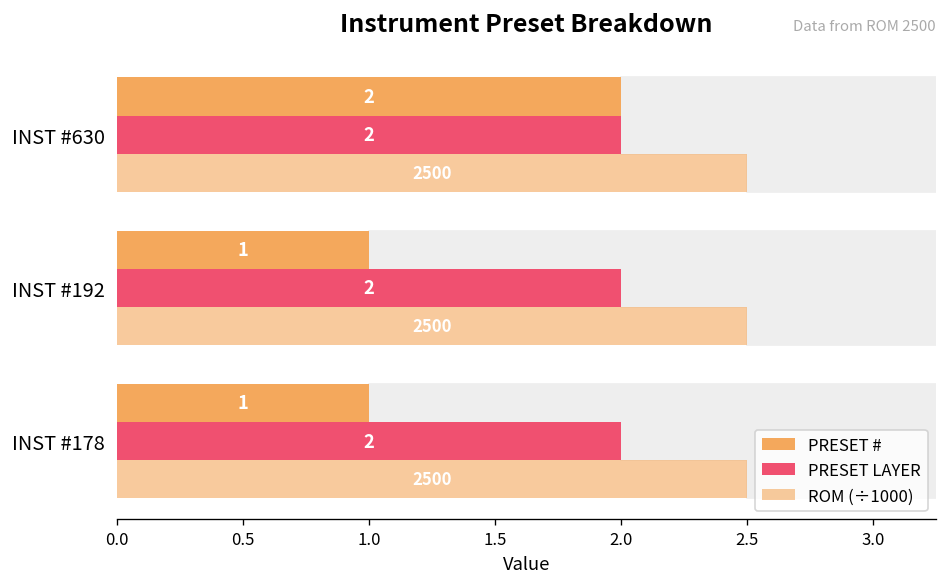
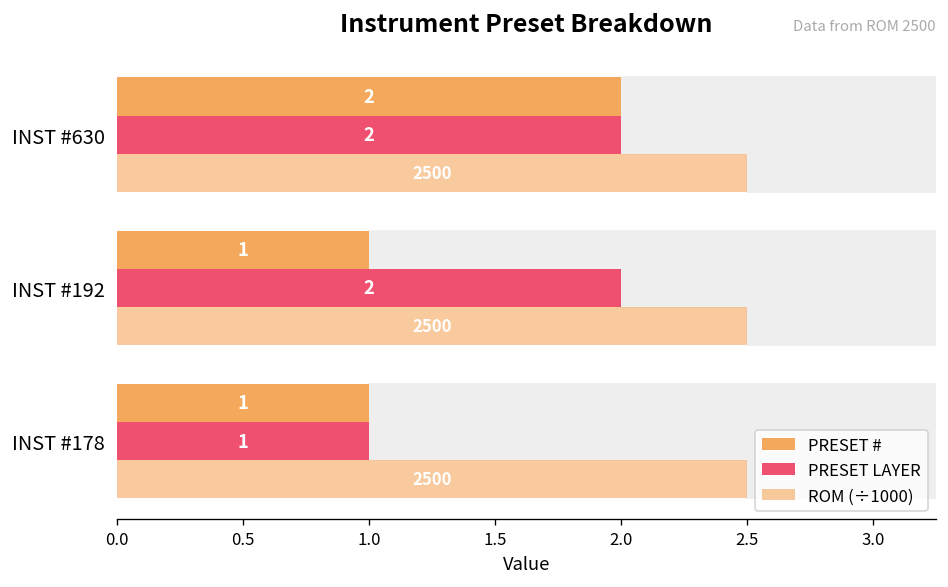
PRESET LAYER, INST #178: 2 -> 1
